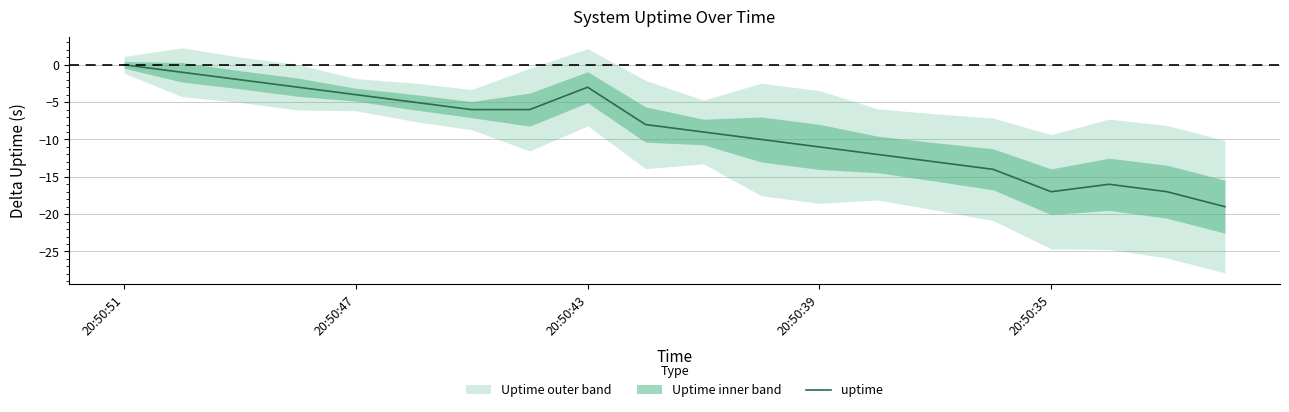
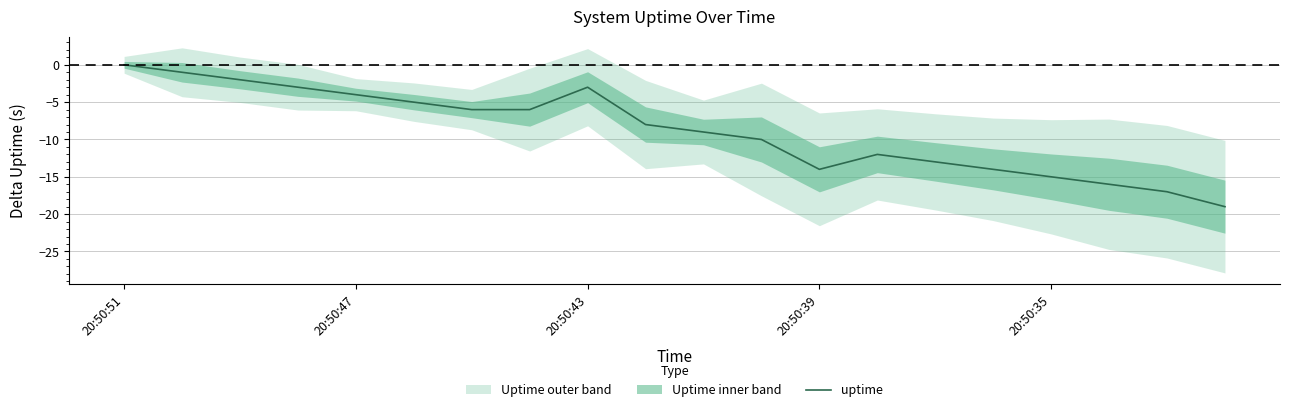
uptime, 20:50:39: -11 -> -14
uptime, 20:50:35: -17 -> -15
